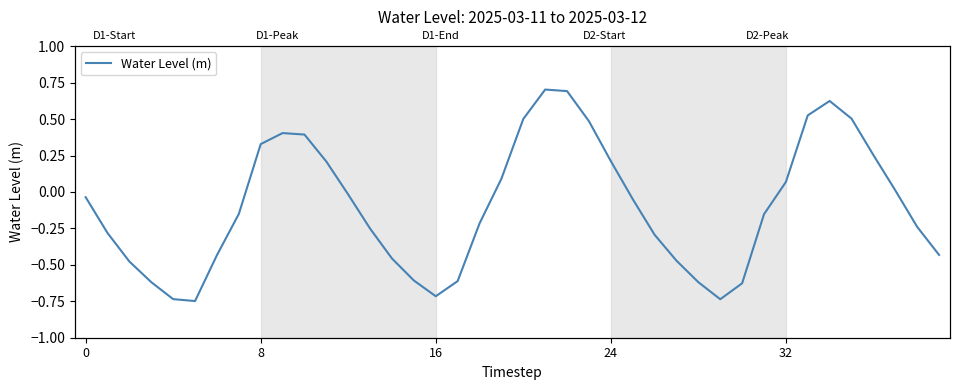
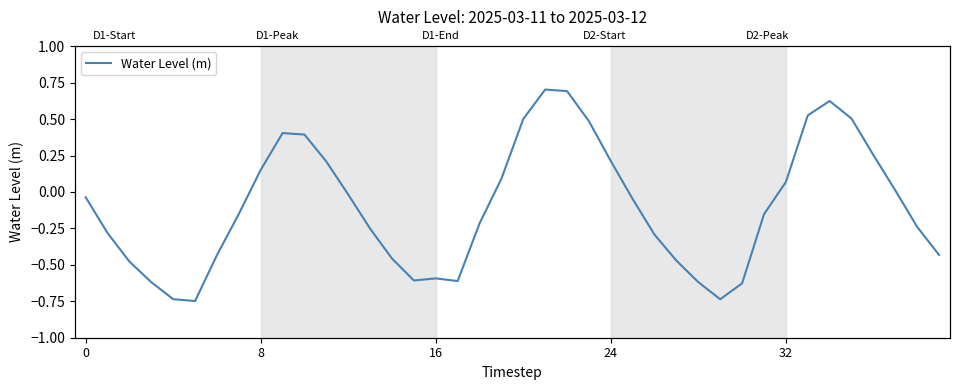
8: 0.33 -> 0.15
16: -0.72 -> -0.59
